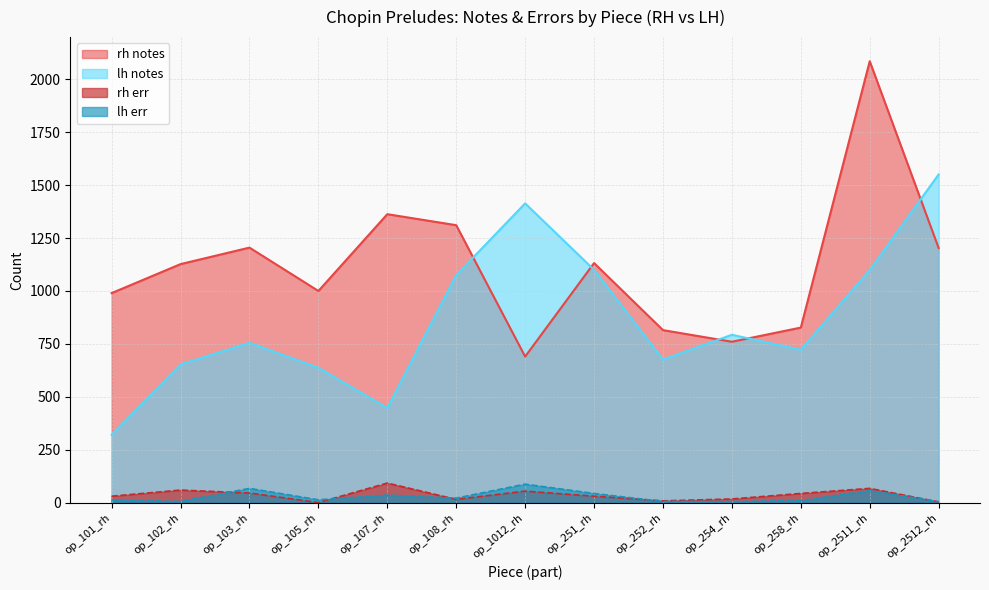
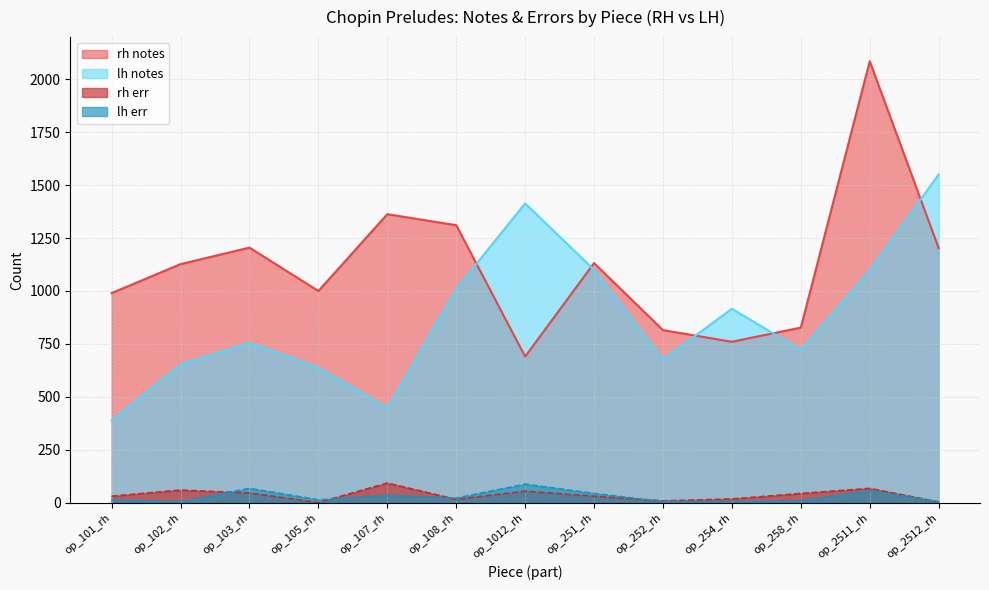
lh notes, op_101_rh: 320 -> 390
lh notes, op_108_rh: 1080 -> 1010
lh notes, op_254_rh: 790 -> 920
